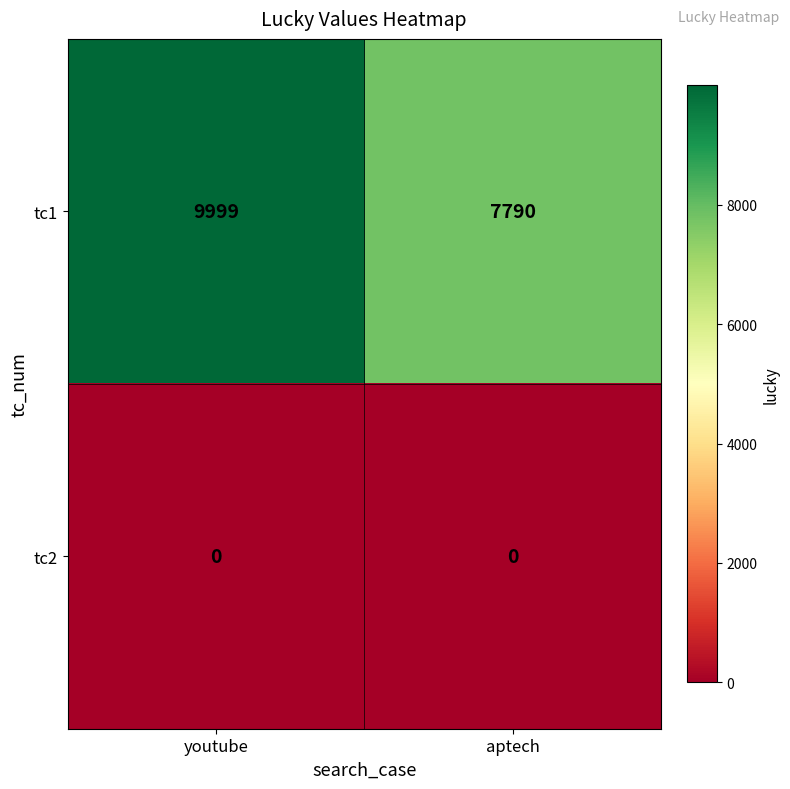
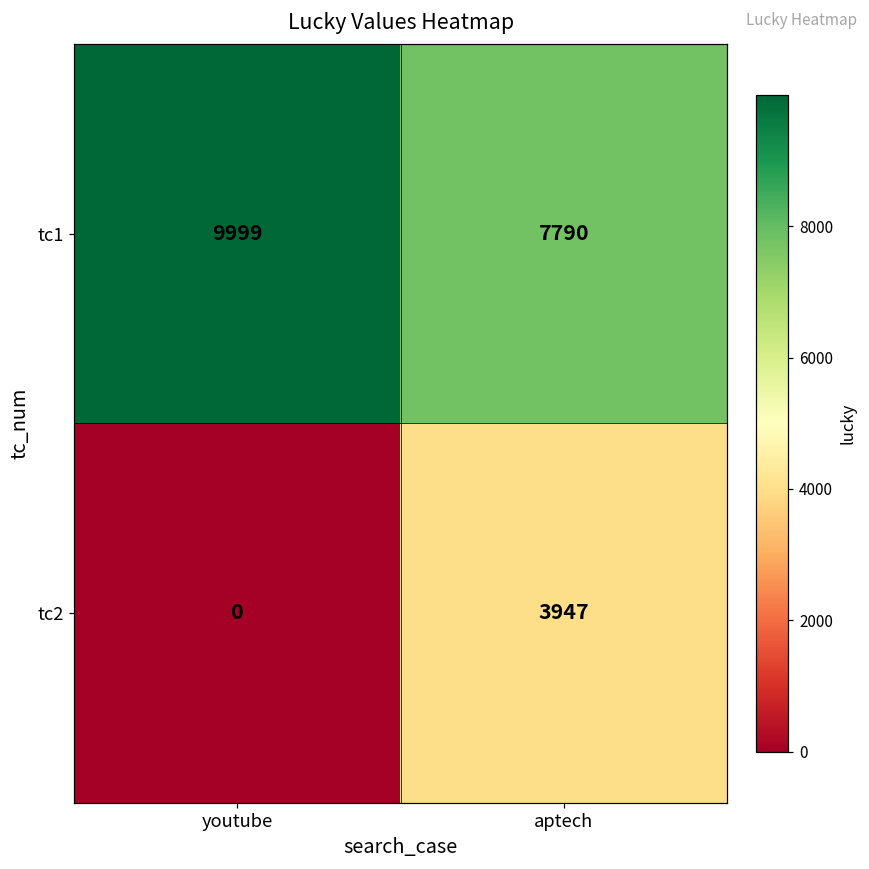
tc2, aptech: 0 -> 3947
